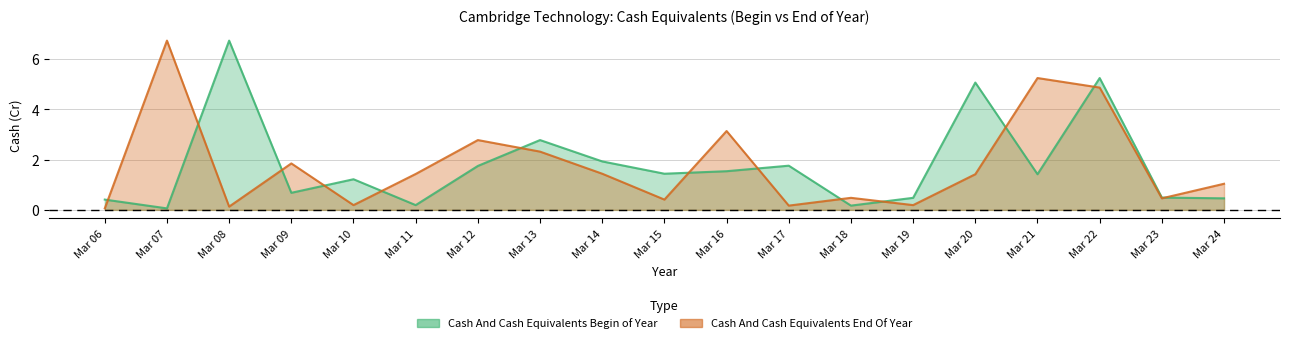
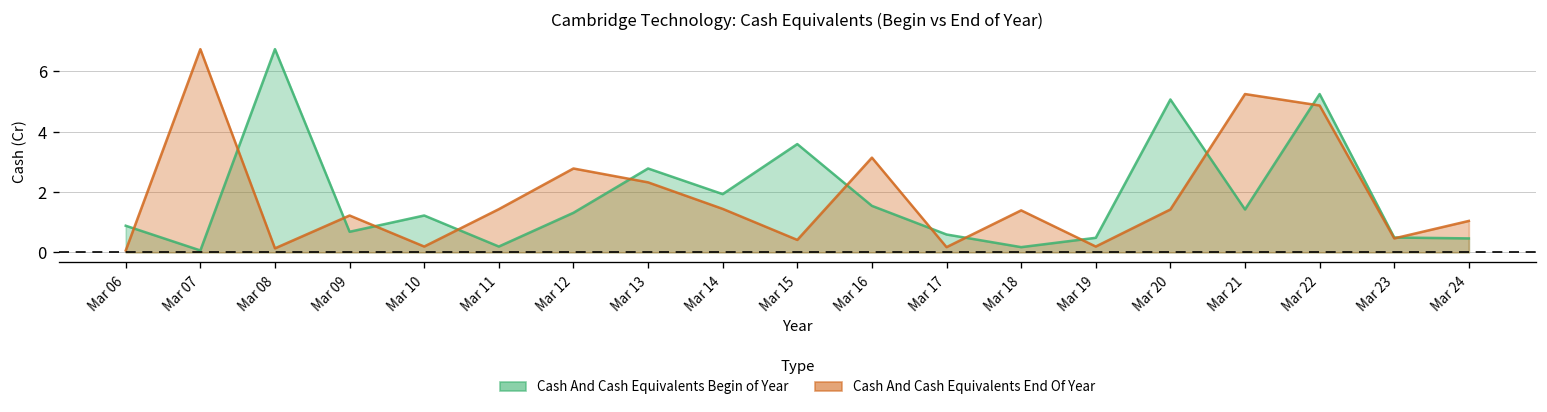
Cash And Cash Equivalents Begin of Year, Mar 06: 0.4 -> 0.9
Cash And Cash Equivalents End Of Year, Mar 09: 1.9 -> 1.2
Cash And Cash Equivalents Begin of Year, Mar 12: 1.8 -> 1.3
Cash And Cash Equivalents Begin of Year, Mar 15: 1.4 -> 3.6
Cash And Cash Equivalents Begin of Year, Mar 17: 1.8 -> 0.6
Cash And Cash Equivalents End Of Year, Mar 18: 0.5 -> 1.4
